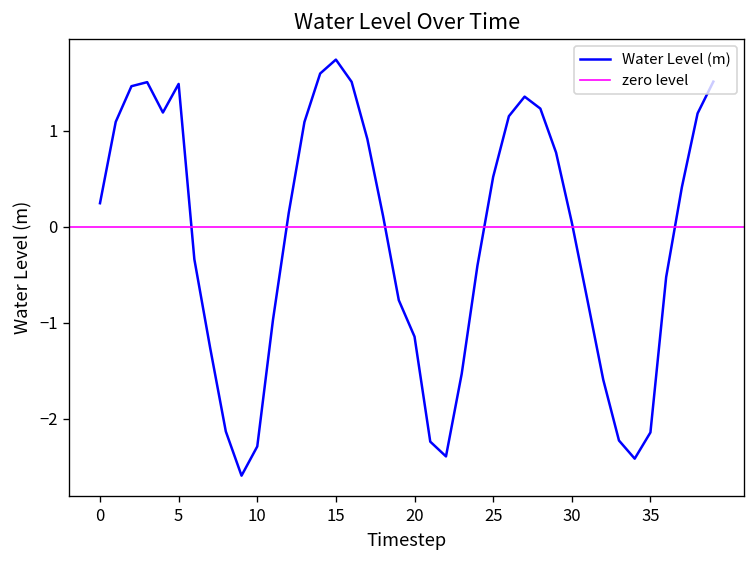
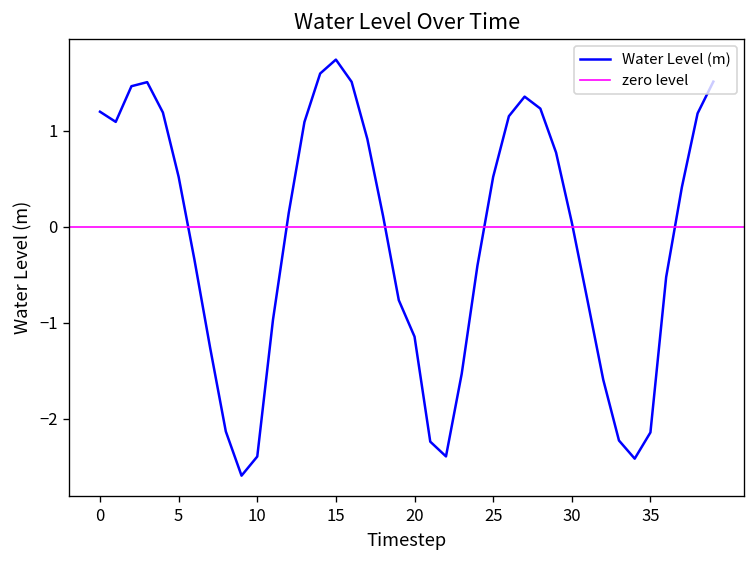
0: 0.2 -> 1.2
5: 1.5 -> 0.5
10: -2.3 -> -2.4
